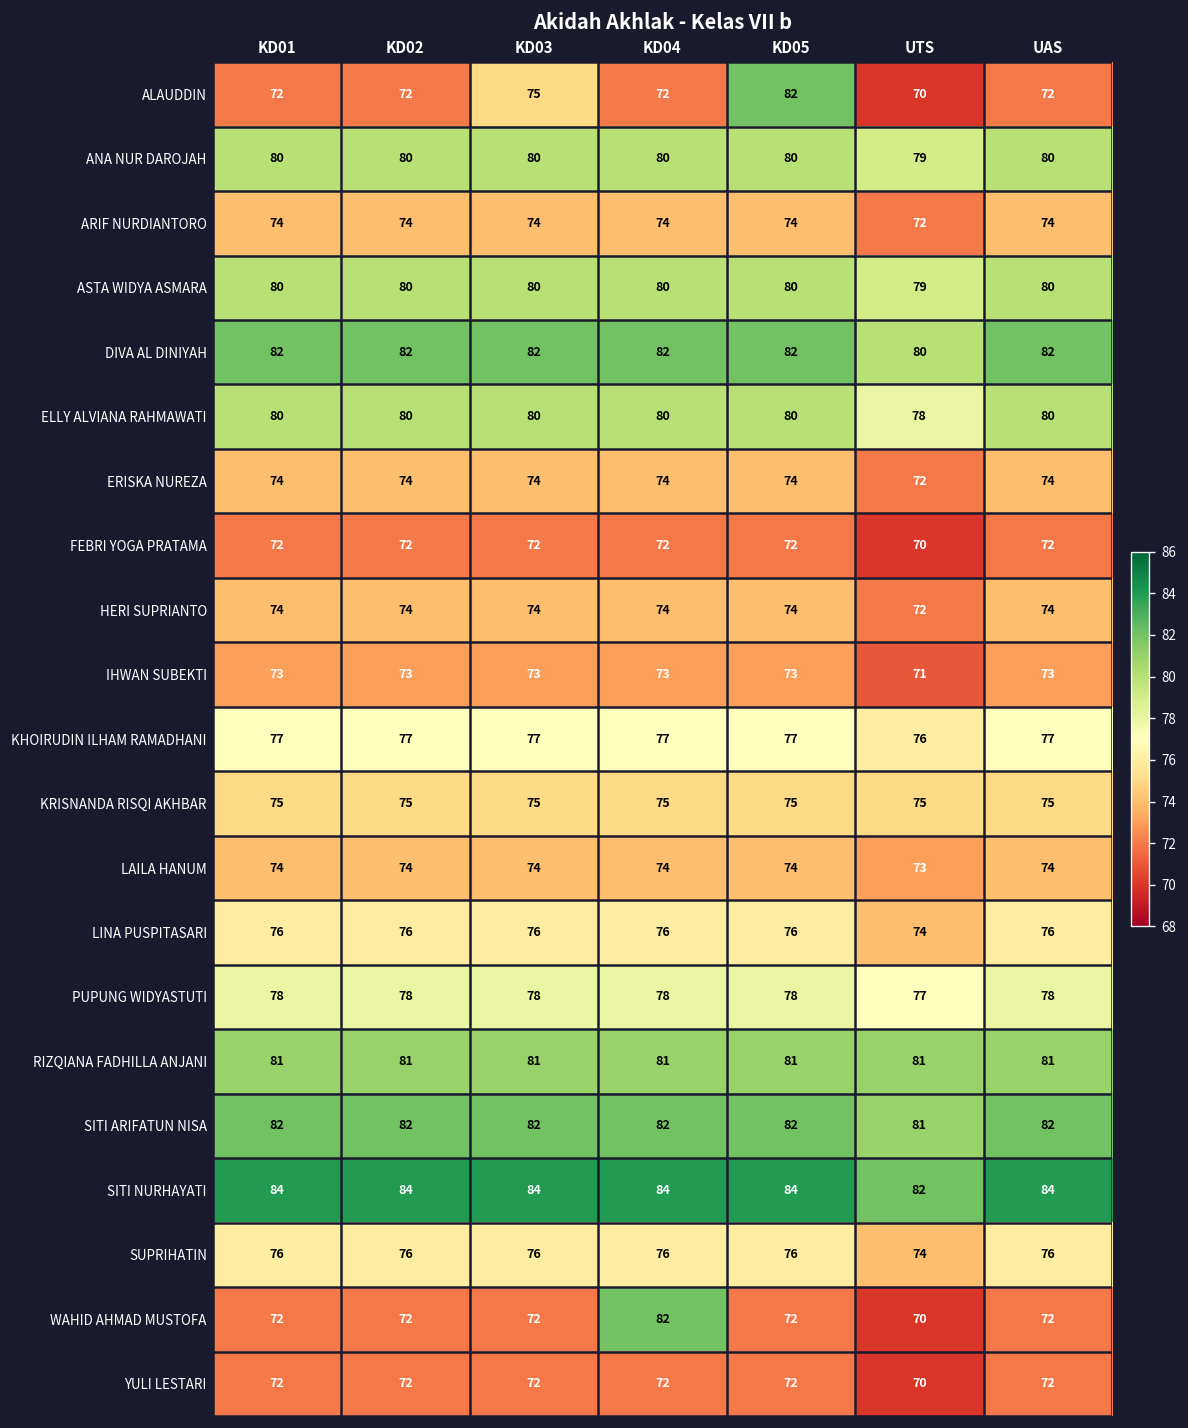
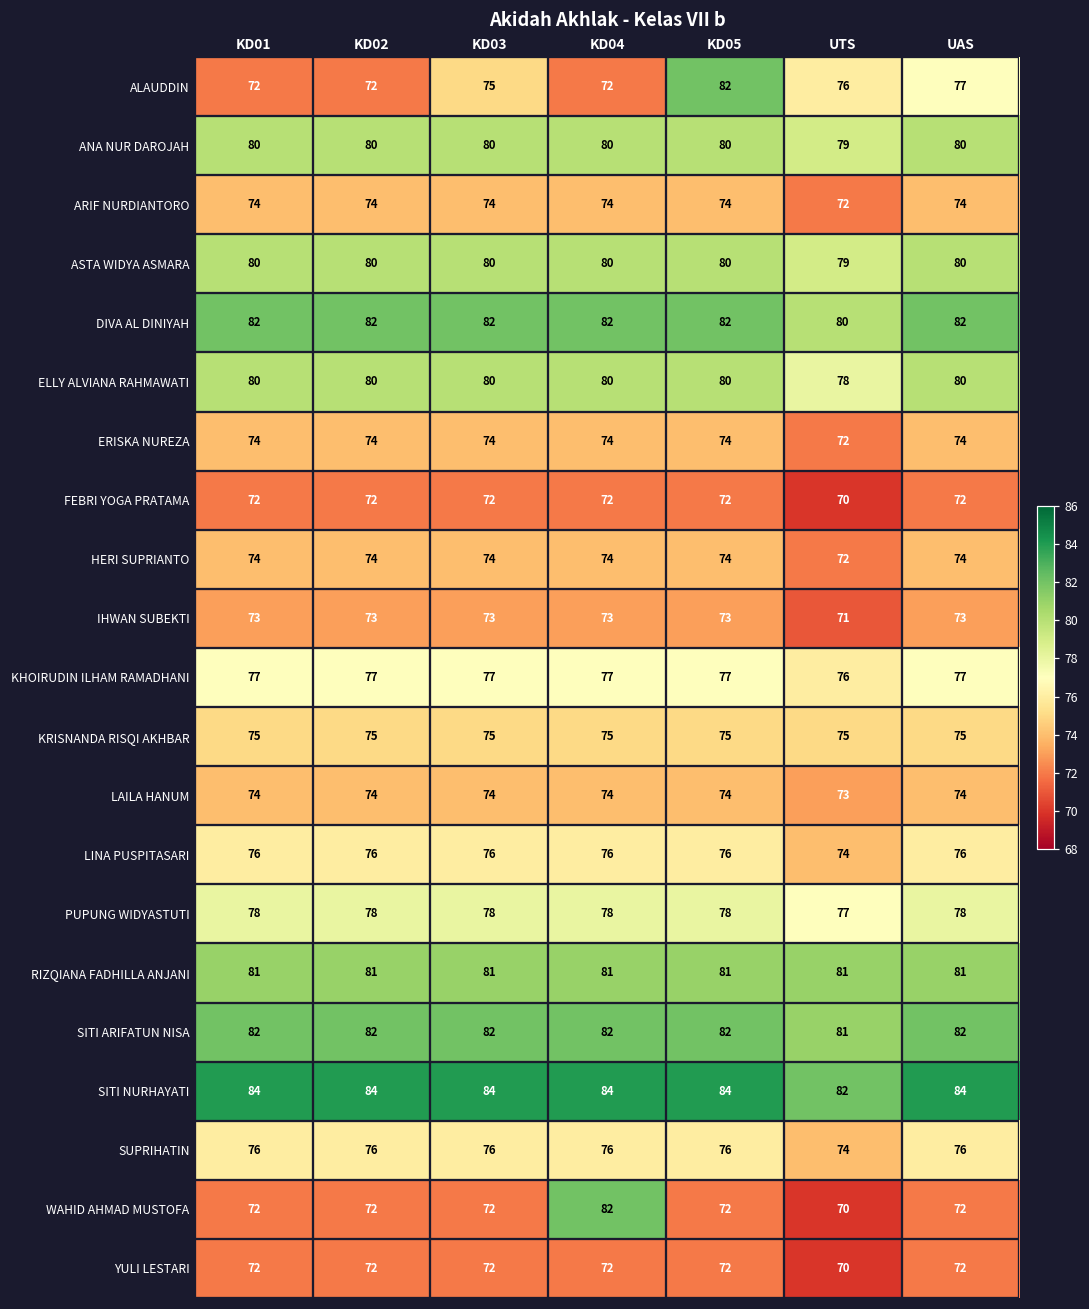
ALAUDDIN, UTS: 70 -> 76
ALAUDDIN, UAS: 72 -> 77
